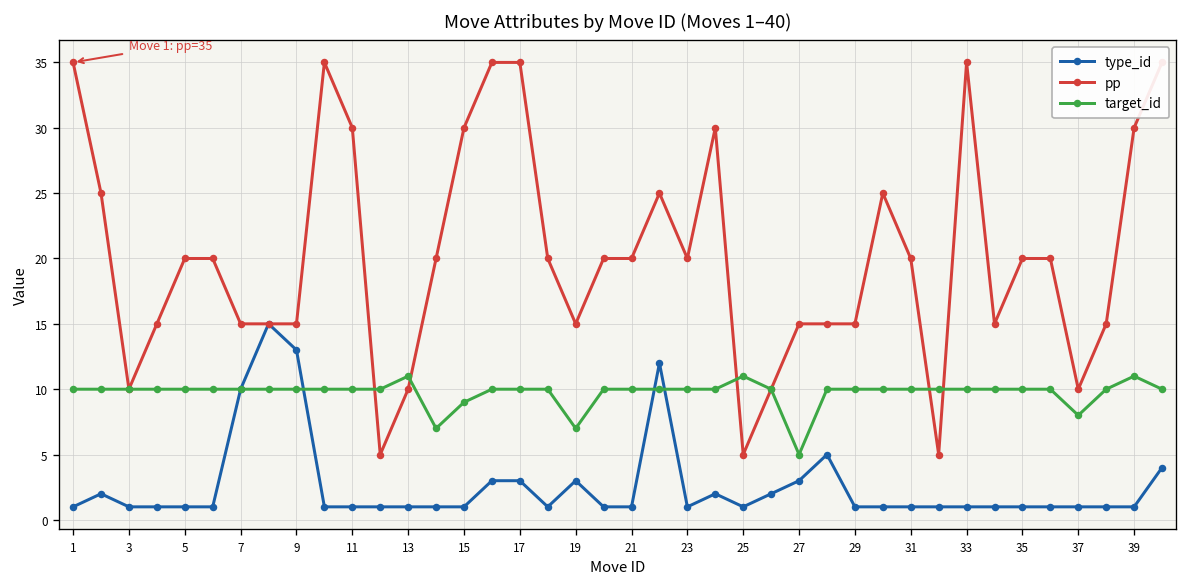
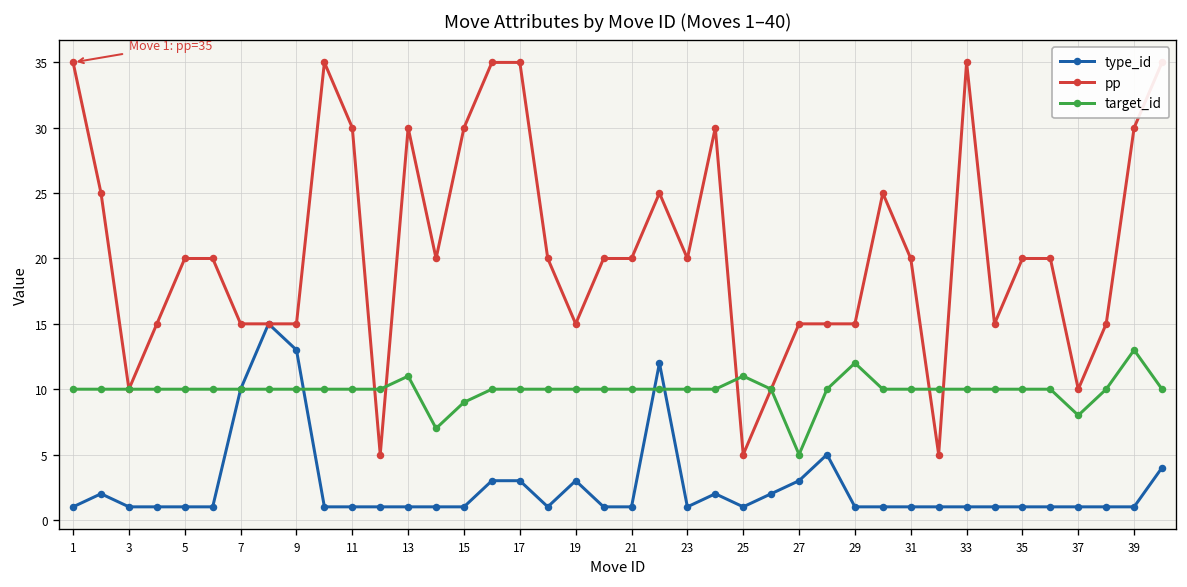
pp, 13: 10 -> 30
target_id, 19: 7 -> 10
target_id, 29: 10 -> 12
target_id, 39: 11 -> 13
